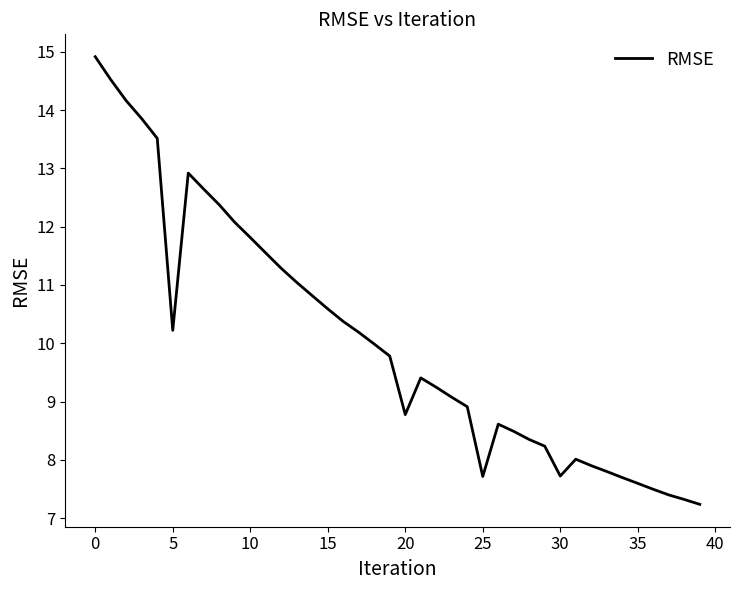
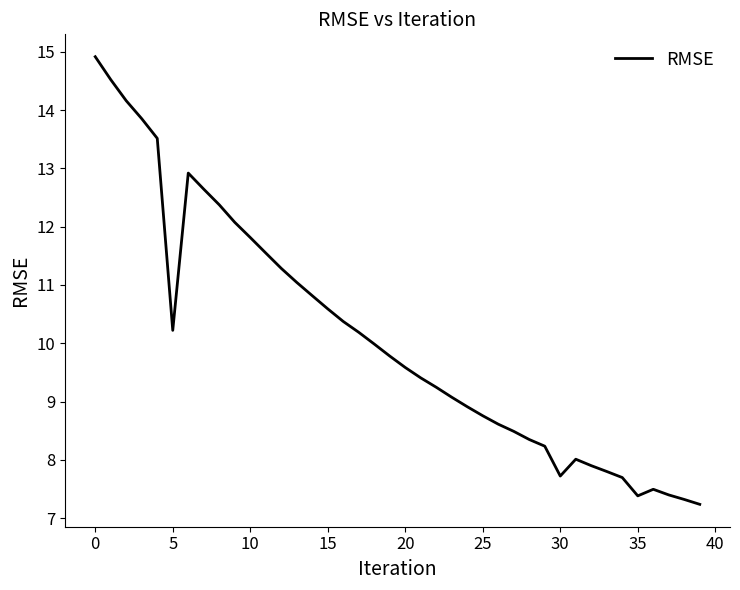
20: 8.8 -> 9.6
25: 7.7 -> 8.8
35: 7.6 -> 7.4
